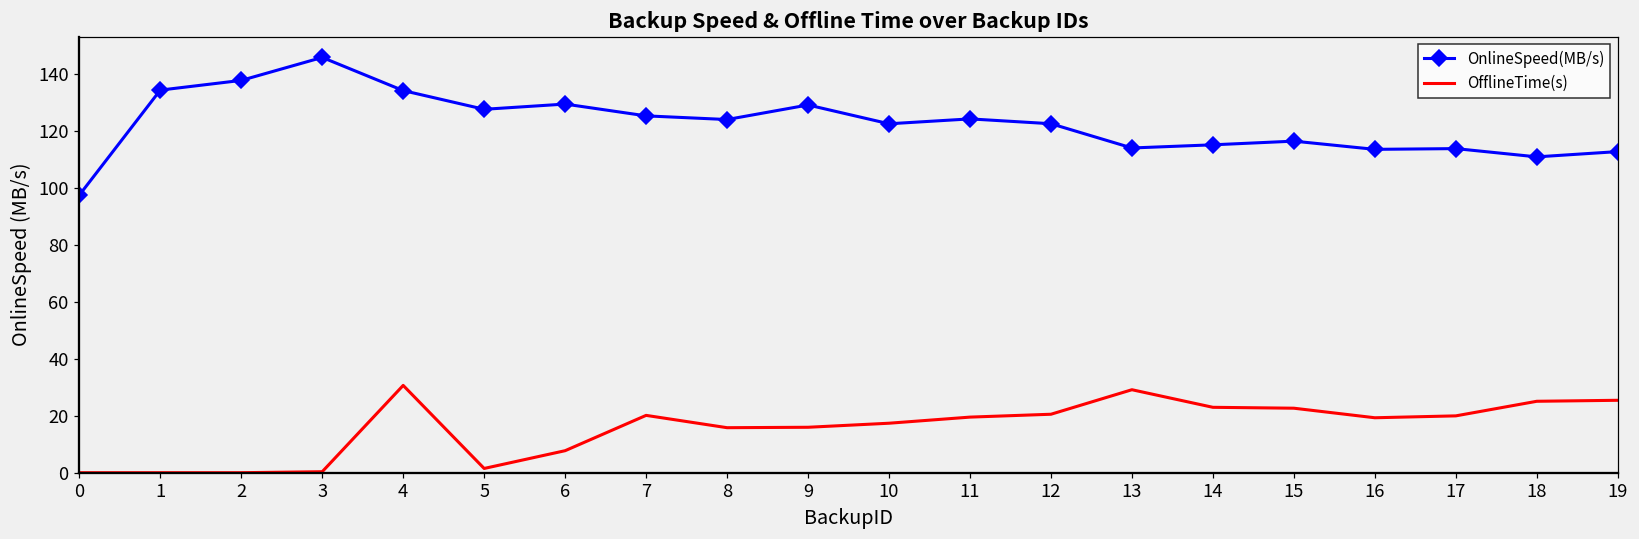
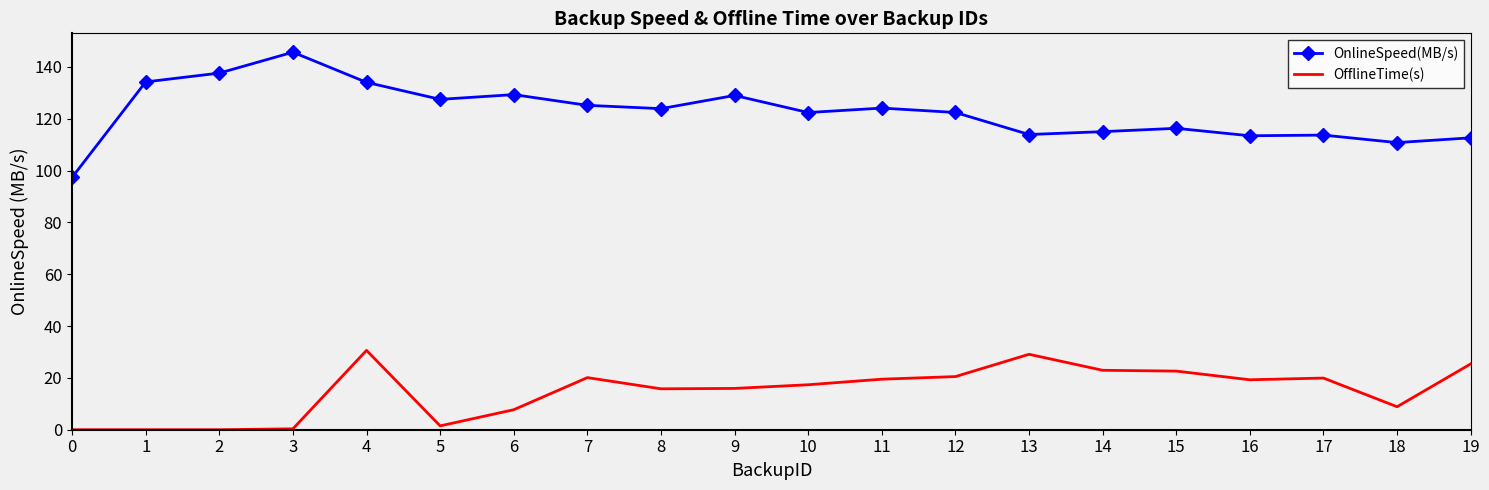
OfflineTime(s), 18: 25 -> 9
